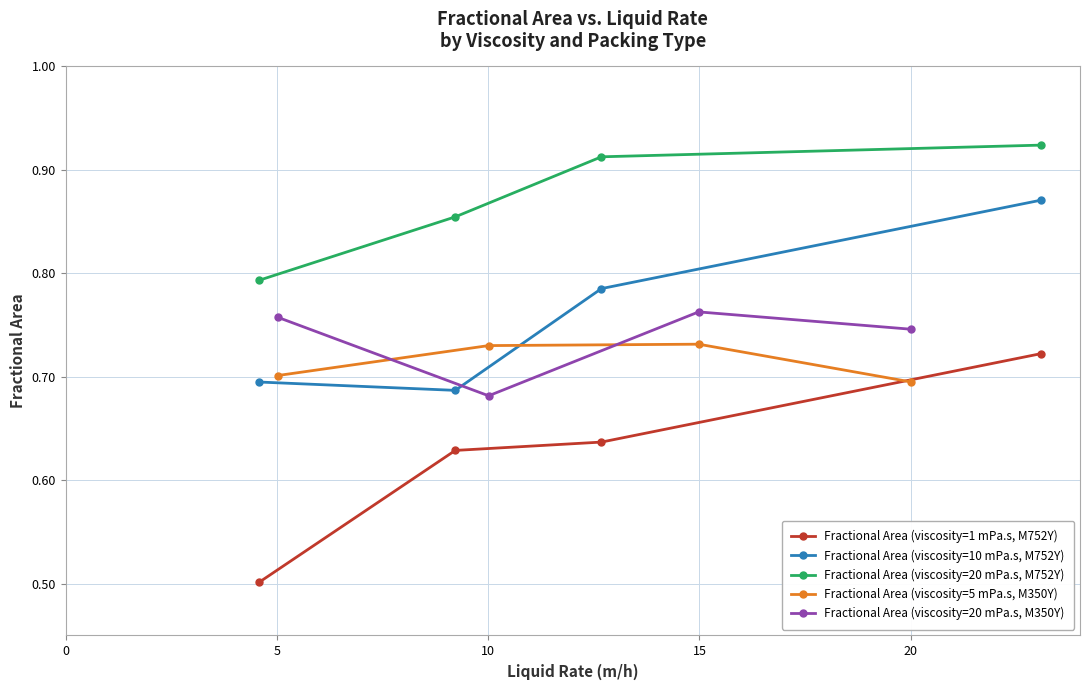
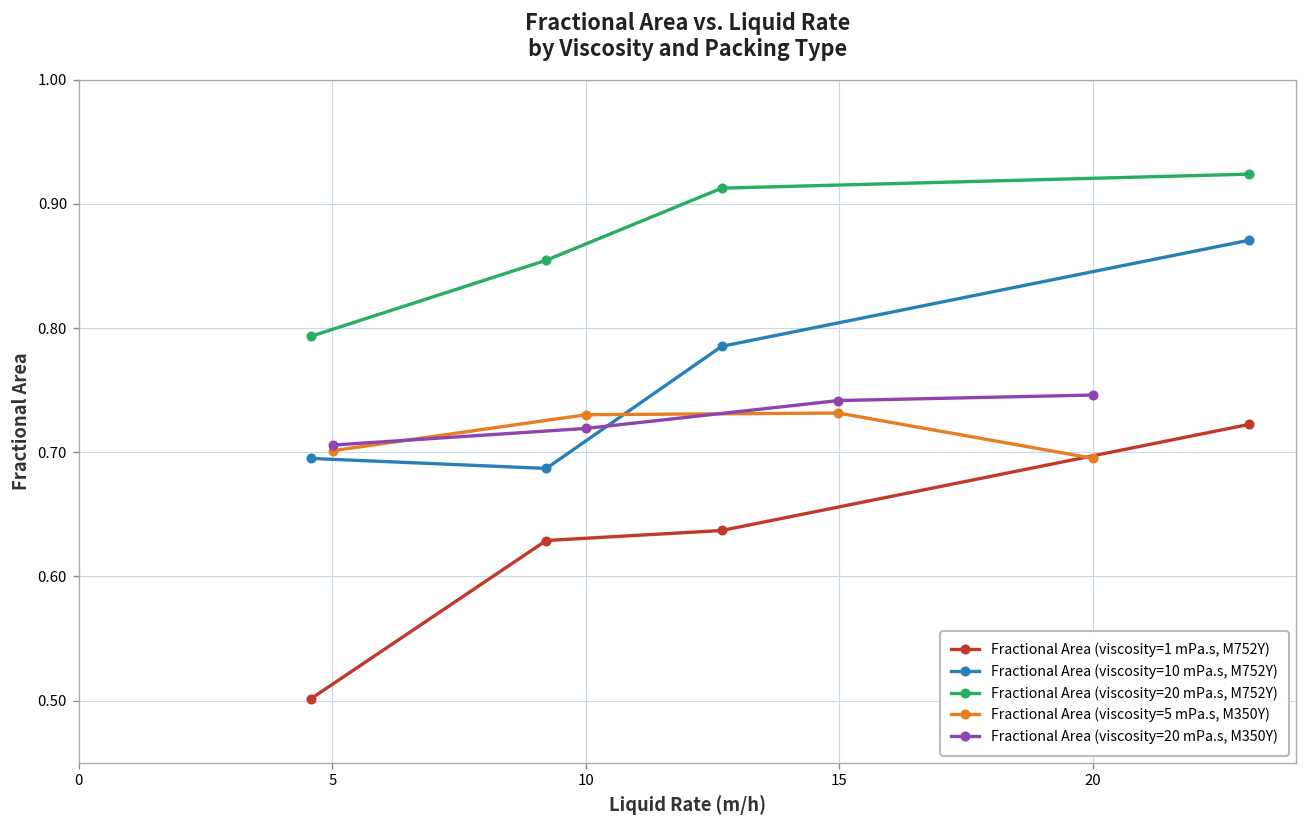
Fractional Area (viscosity=20 mPa.s, M350Y), 5: 0.758 -> 0.706
Fractional Area (viscosity=20 mPa.s, M350Y), 10: 0.682 -> 0.719
Fractional Area (viscosity=20 mPa.s, M350Y), 15: 0.763 -> 0.742
